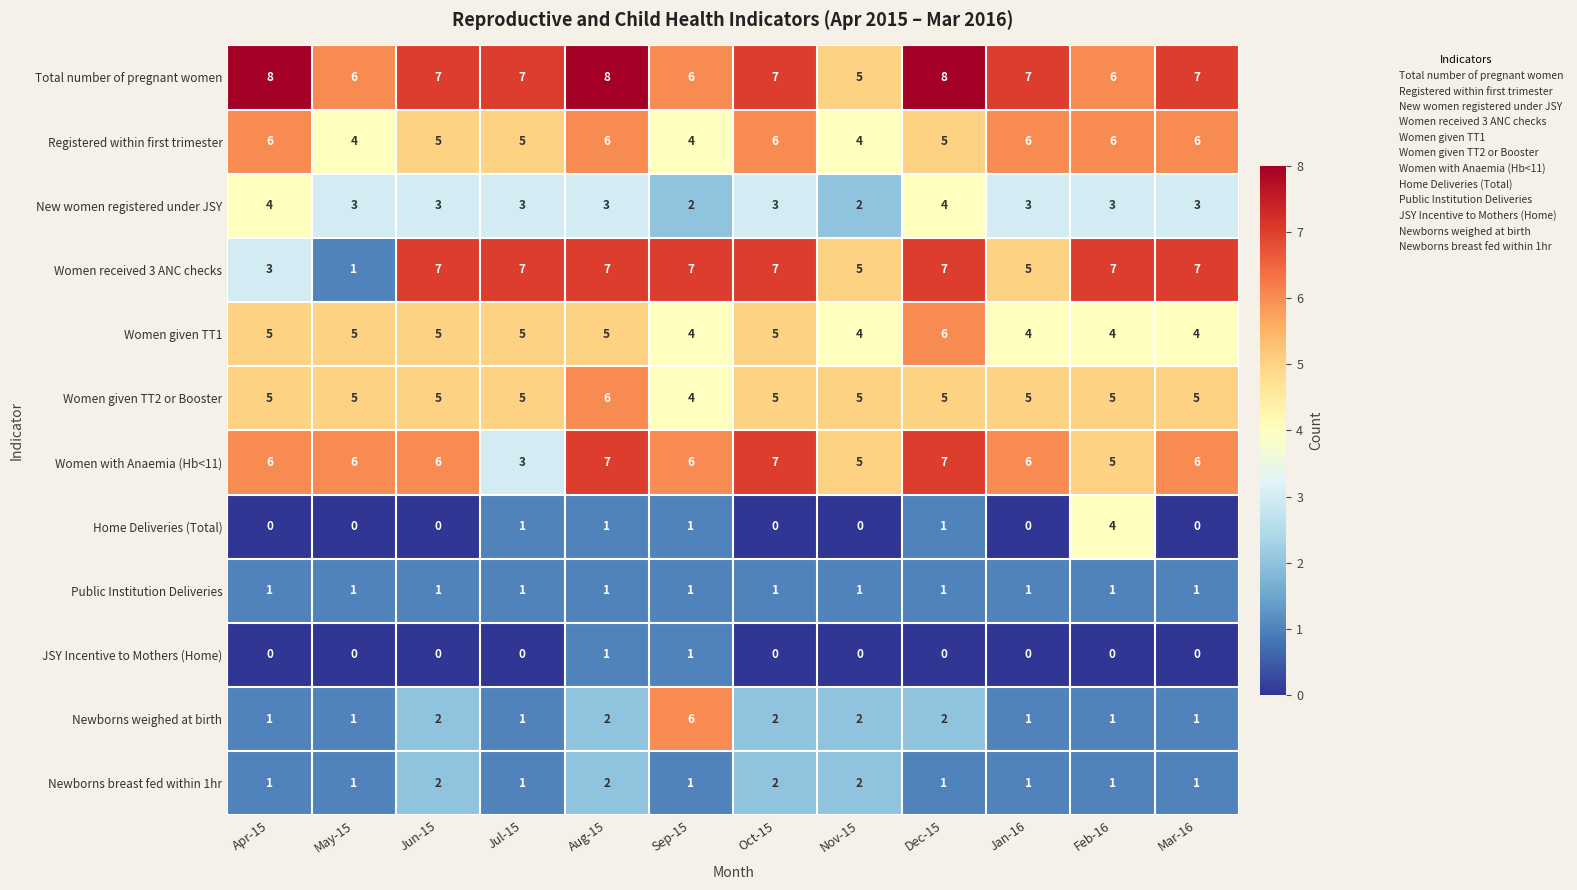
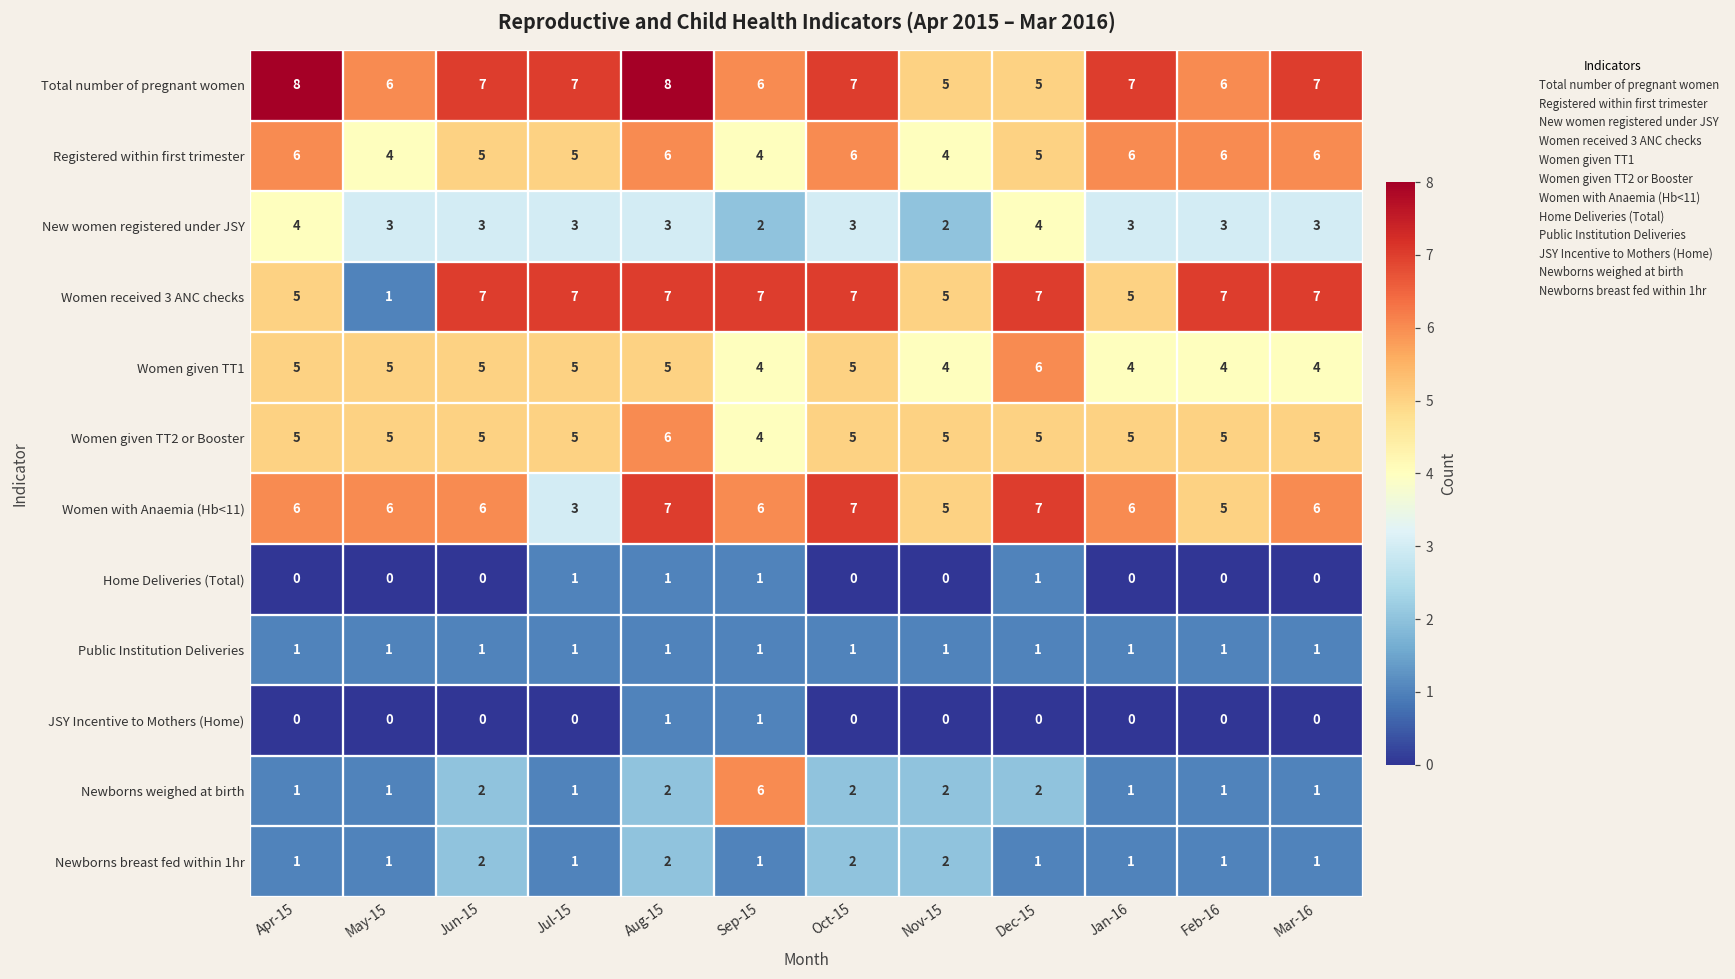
Total number of pregnant women, Dec-15: 8 -> 5
Women received 3 ANC checks, Apr-15: 3 -> 5
Home Deliveries (Total), Feb-16: 4 -> 0
